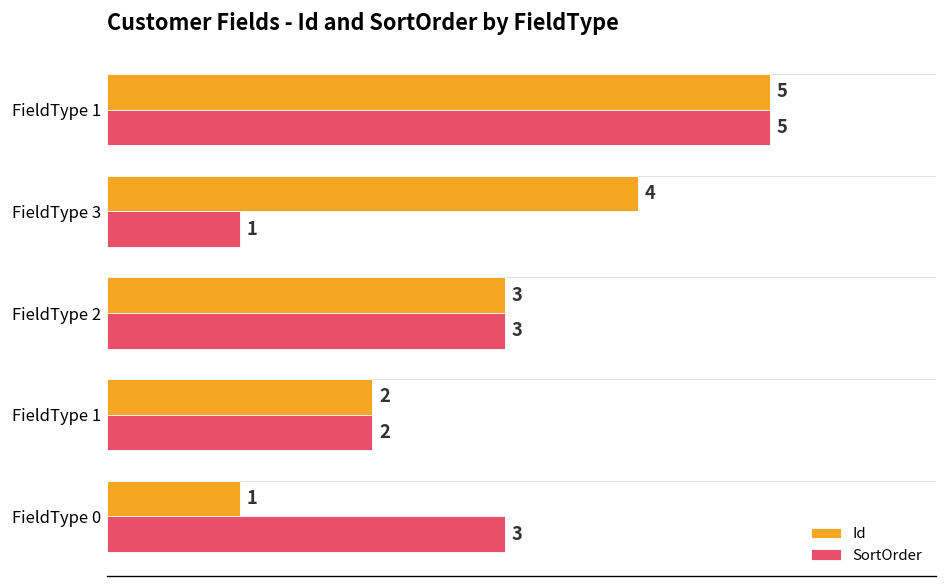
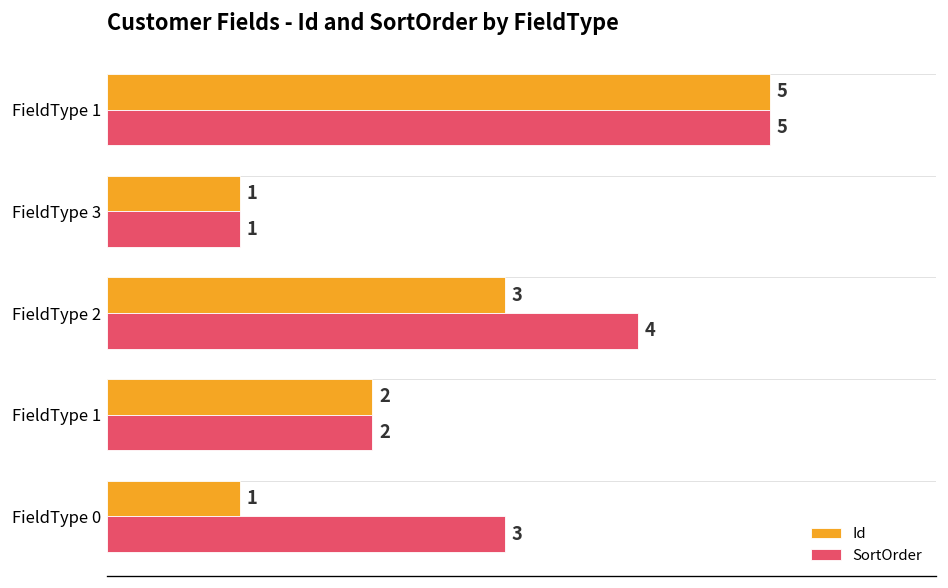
Id, FieldType 3: 4 -> 1
SortOrder, FieldType 2: 3 -> 4
